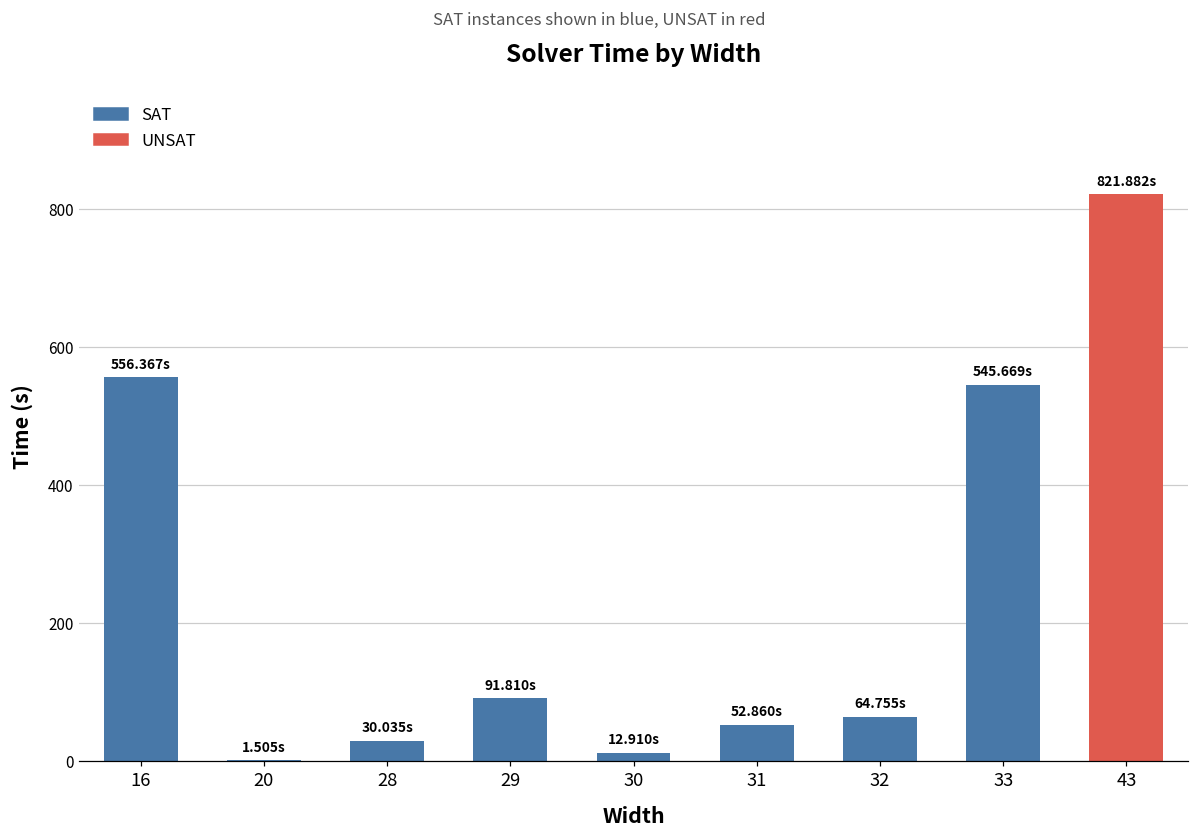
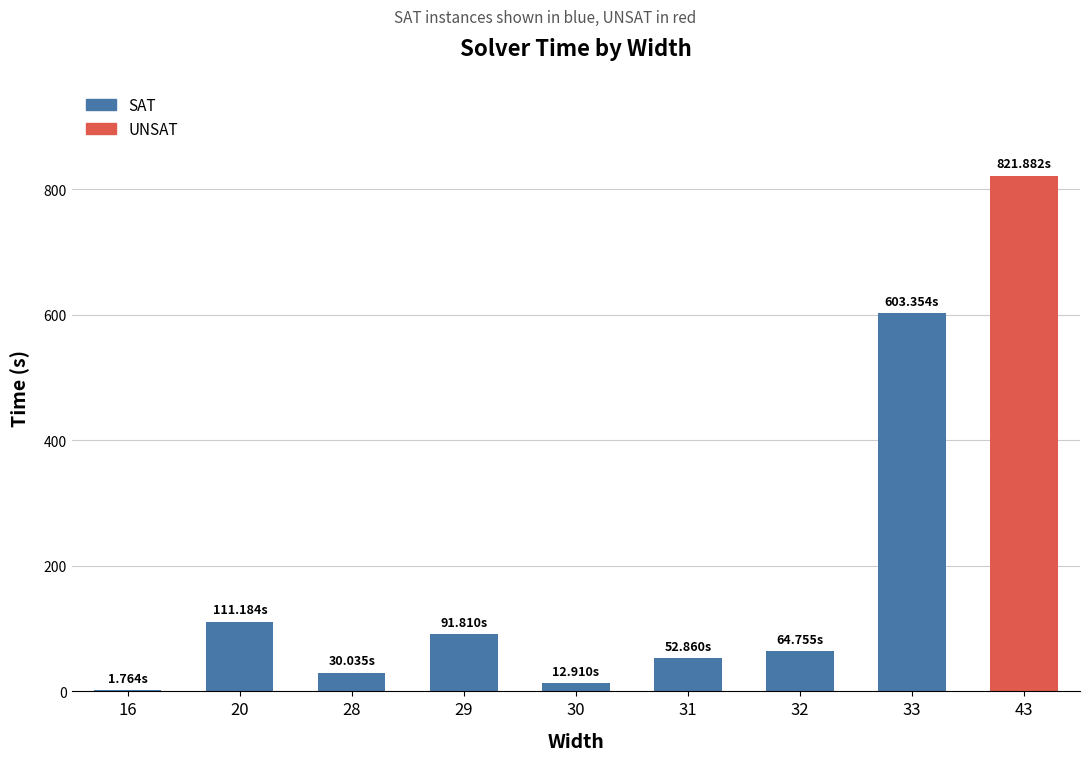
16: 556.367s -> 1.764s
20: 1.505s -> 111.184s
33: 545.669s -> 603.354s
